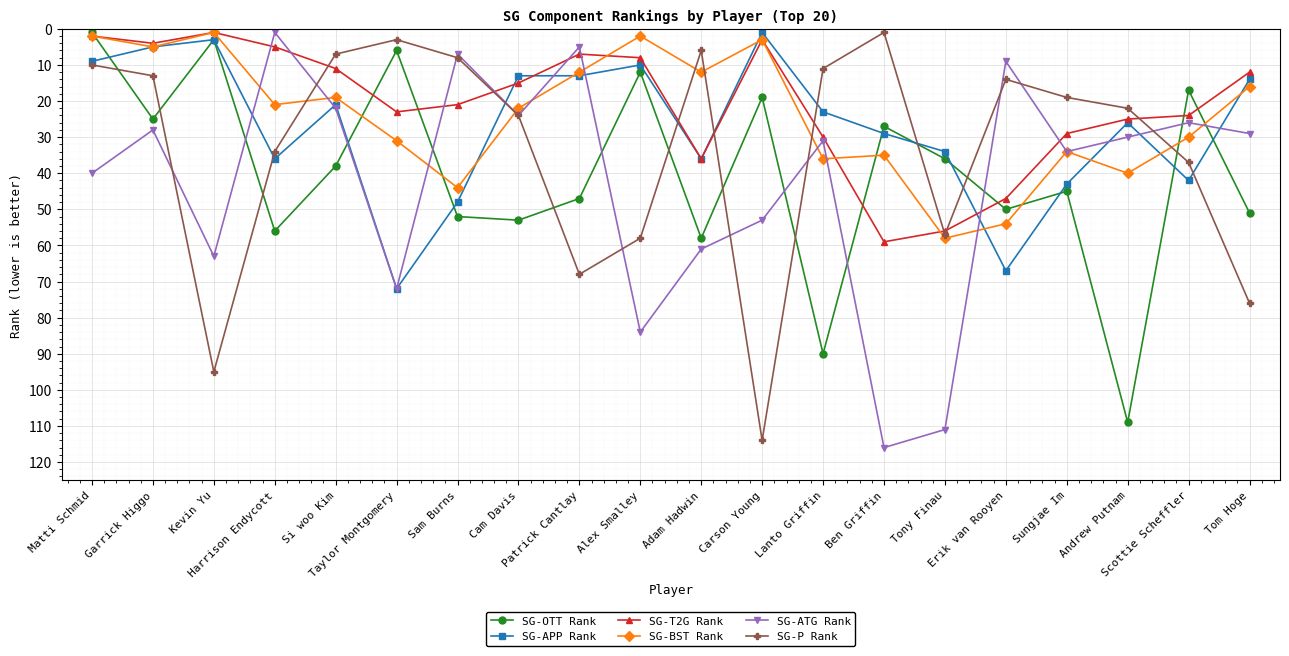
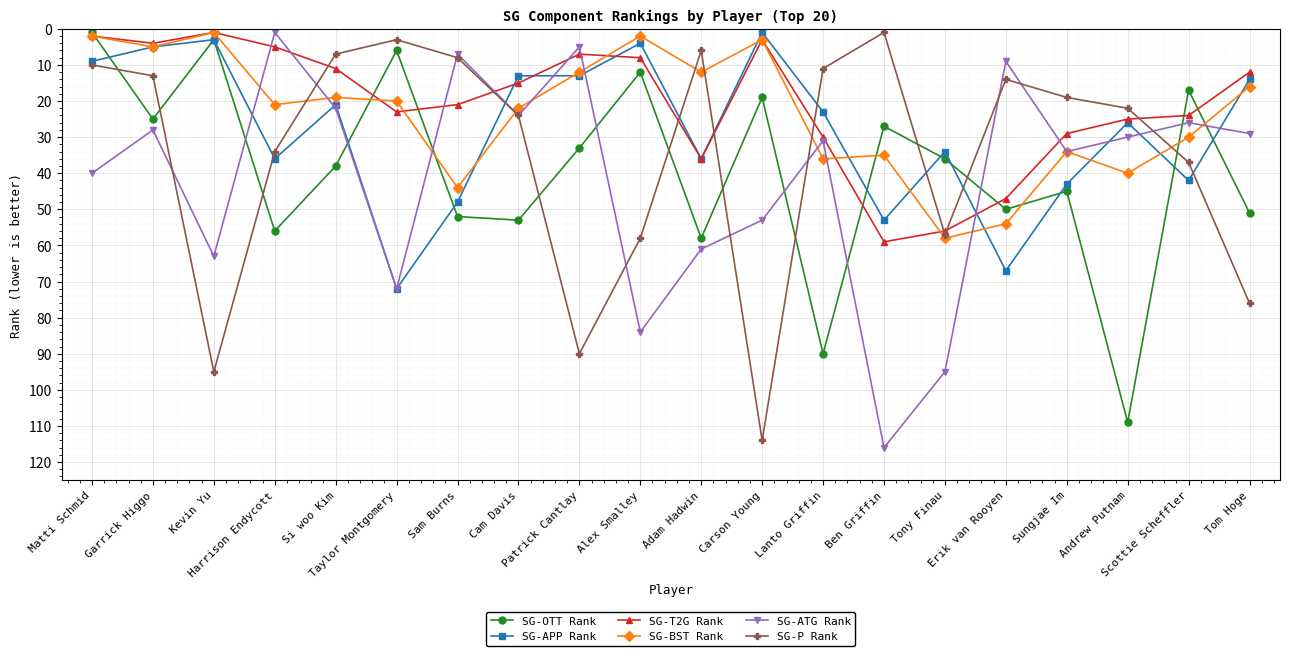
SG-BST Rank, Taylor Montgomery: 31 -> 20
SG-OTT Rank, Patrick Cantlay: 47 -> 33
SG-P Rank, Patrick Cantlay: 68 -> 90
SG-APP Rank, Alex Smalley: 10 -> 4
SG-APP Rank, Ben Griffin: 29 -> 53
SG-ATG Rank, Tony Finau: 111 -> 95
